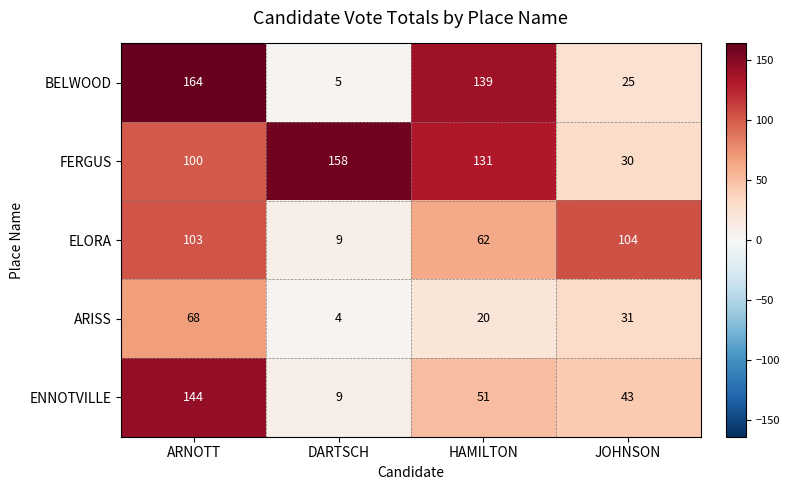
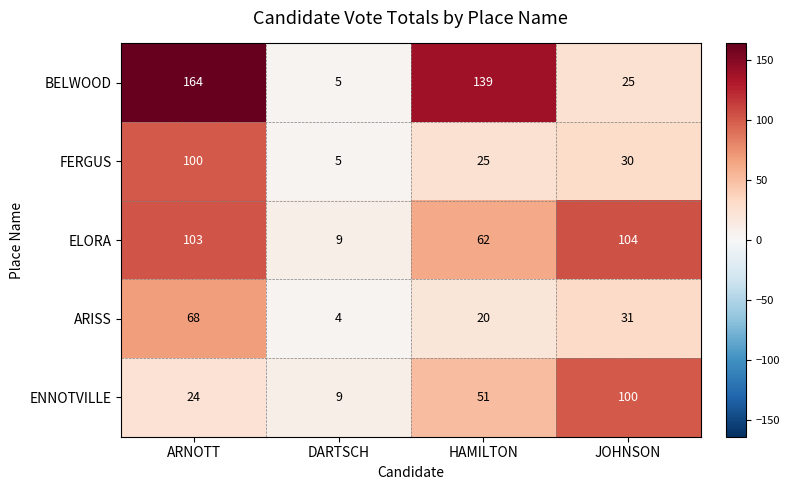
FERGUS, DARTSCH: 158 -> 5
FERGUS, HAMILTON: 131 -> 25
ENNOTVILLE, ARNOTT: 144 -> 24
ENNOTVILLE, JOHNSON: 43 -> 100
